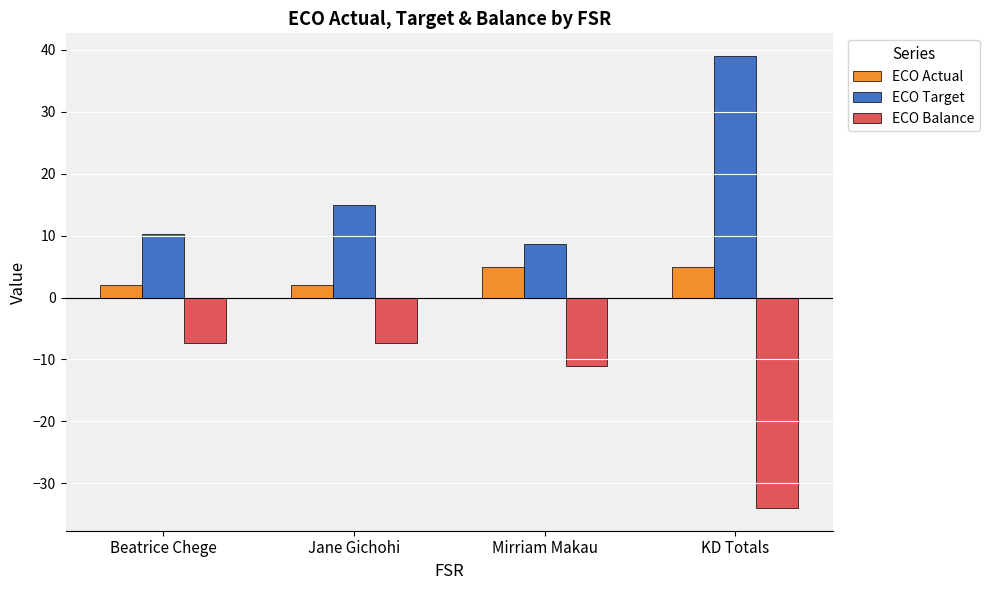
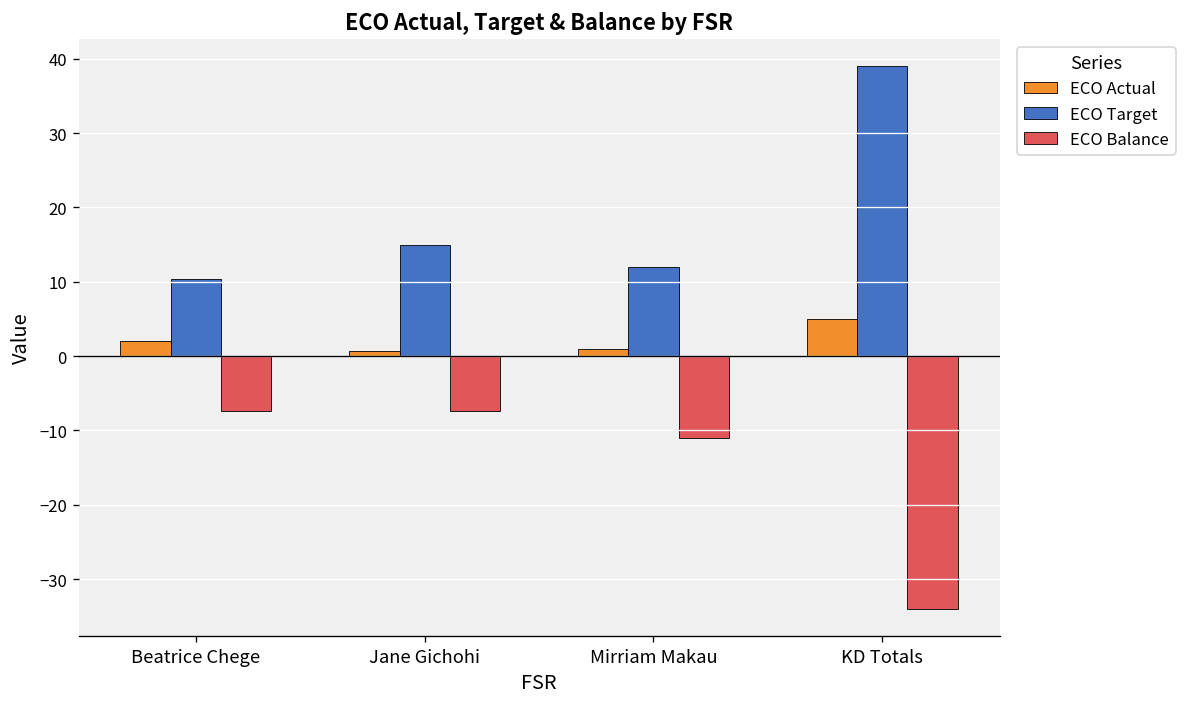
ECO Actual, Jane Gichohi: 2 -> 1
ECO Actual, Mirriam Makau: 5 -> 1
ECO Target, Mirriam Makau: 9 -> 12
